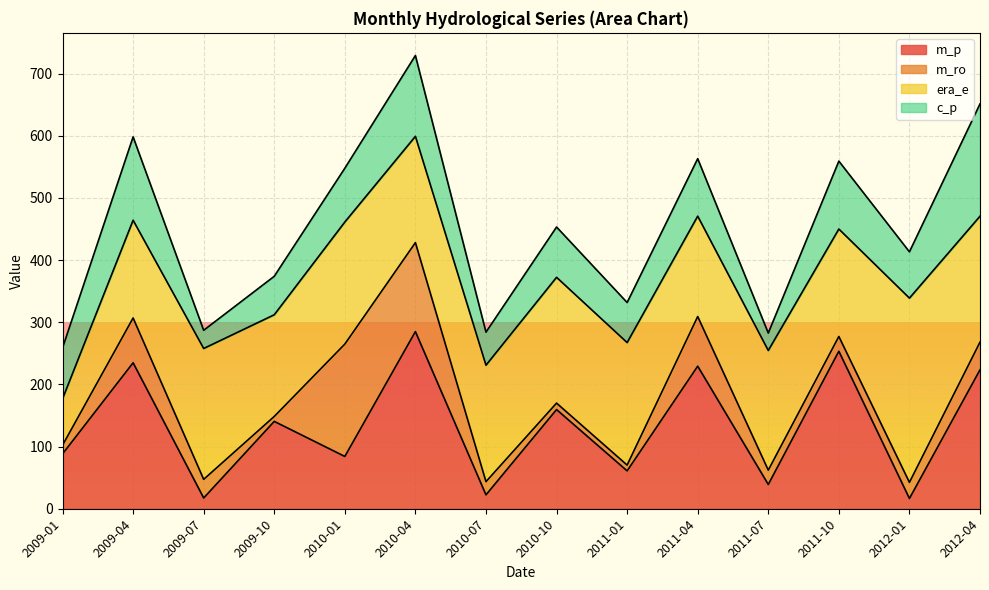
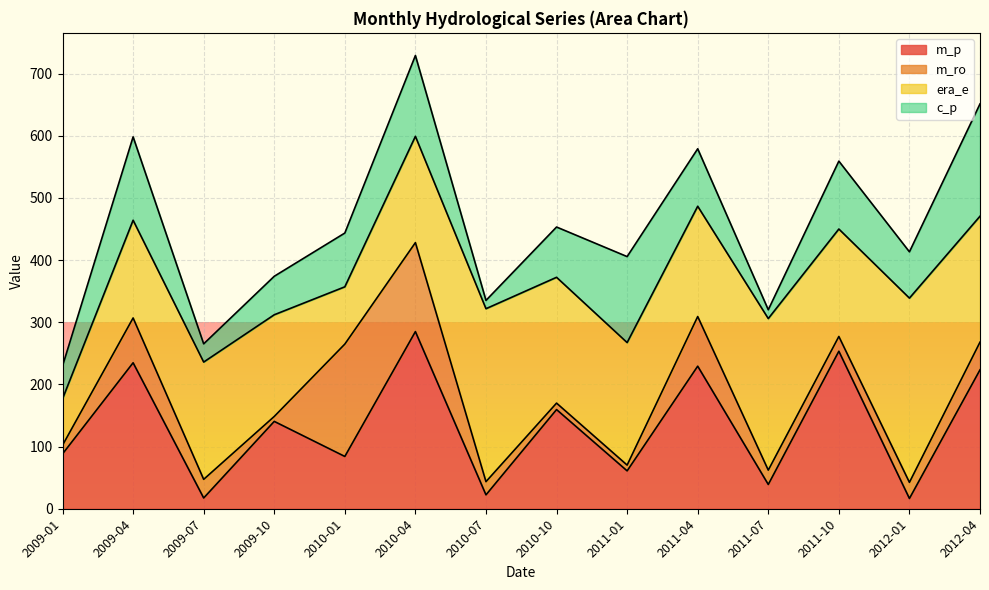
c_p, 2009-01: 80 -> 50
era_e, 2009-07: 210 -> 190
era_e, 2010-01: 200 -> 90
era_e, 2010-07: 190 -> 280
c_p, 2010-07: 50 -> 10
c_p, 2011-01: 60 -> 140
era_e, 2011-04: 160 -> 180
era_e, 2011-07: 190 -> 240
c_p, 2011-07: 30 -> 10
